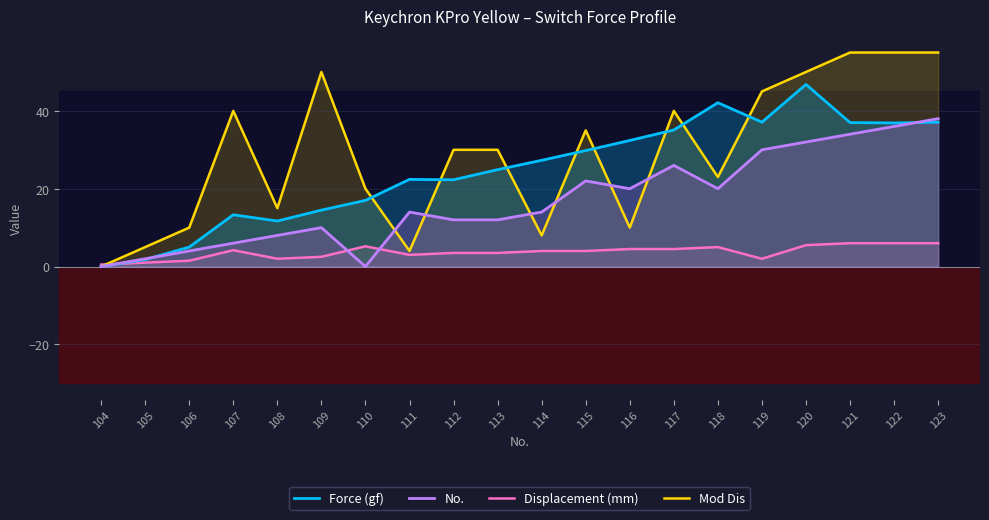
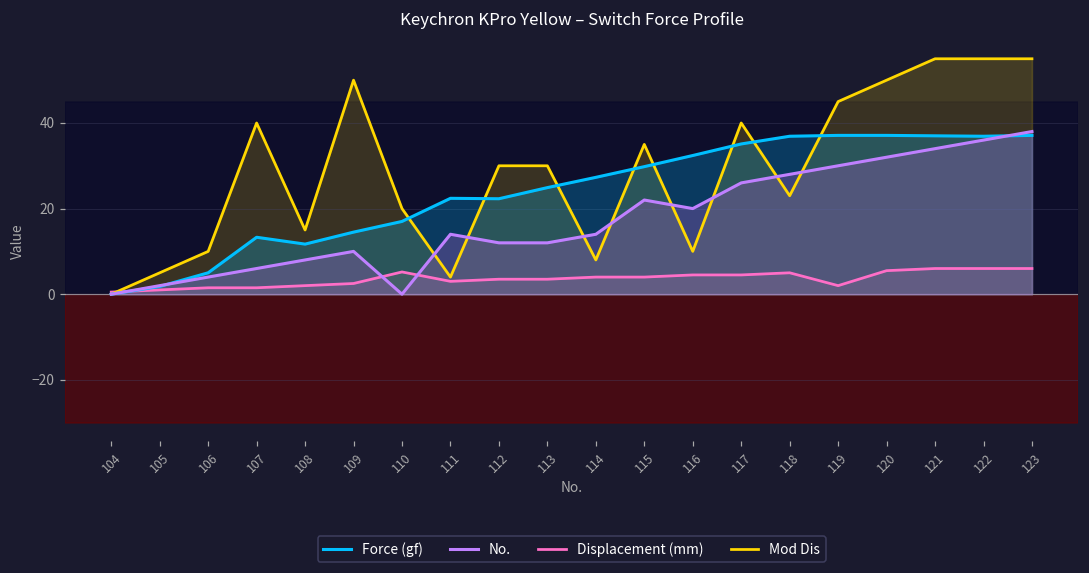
Displacement (mm), 107: 4 -> 2
Force (gf), 118: 42 -> 37
No., 118: 20 -> 28
Force (gf), 120: 47 -> 37
